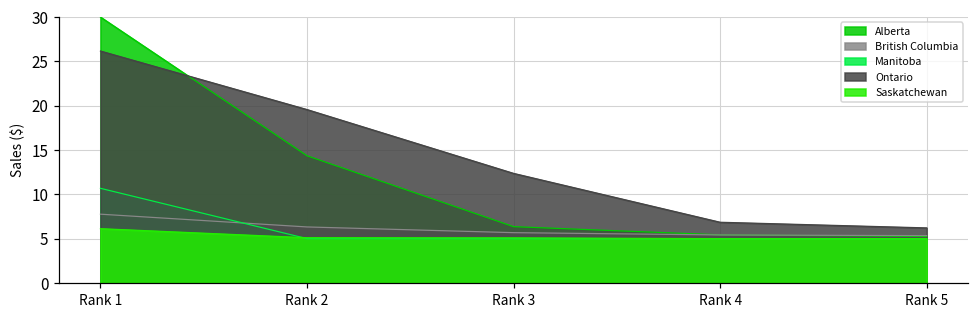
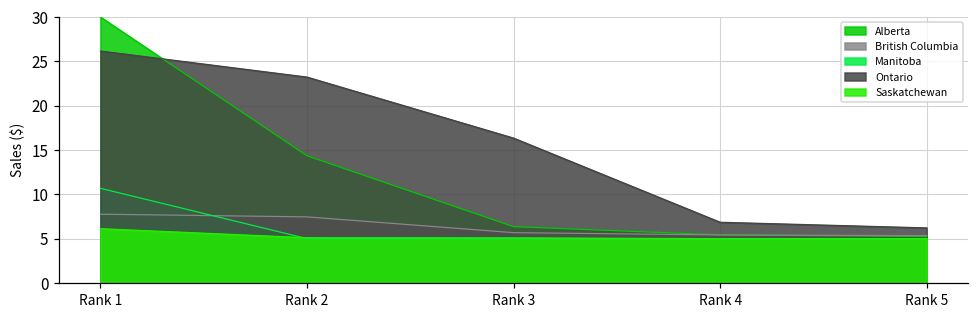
British Columbia, Rank 2: 6 -> 7
Ontario, Rank 2: 20 -> 23
Ontario, Rank 3: 12 -> 16
